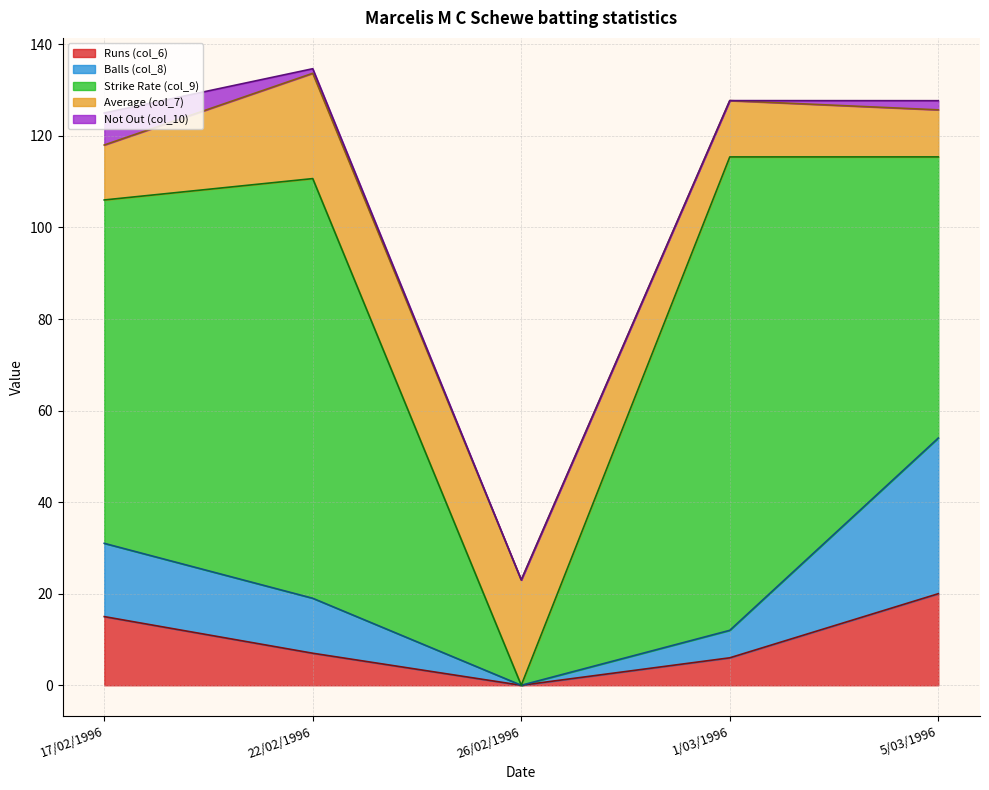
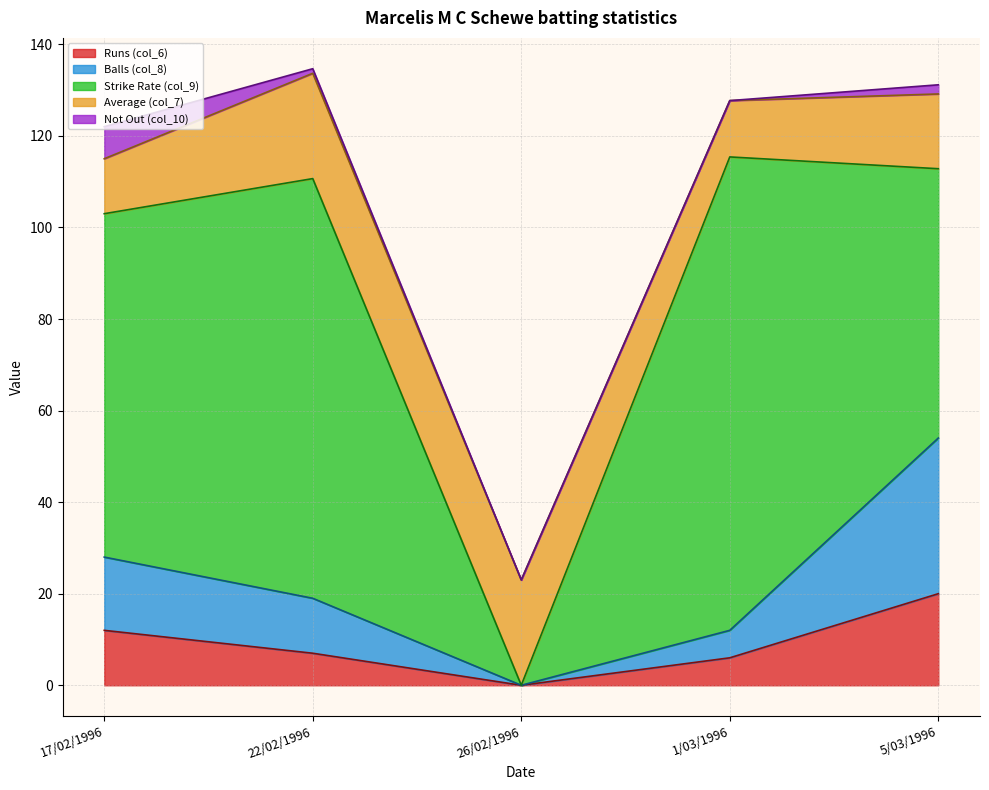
Runs (col_6), 17/02/1996: 15 -> 12
Strike Rate (col_9), 5/03/1996: 61 -> 59
Average (col_7), 5/03/1996: 10 -> 16
